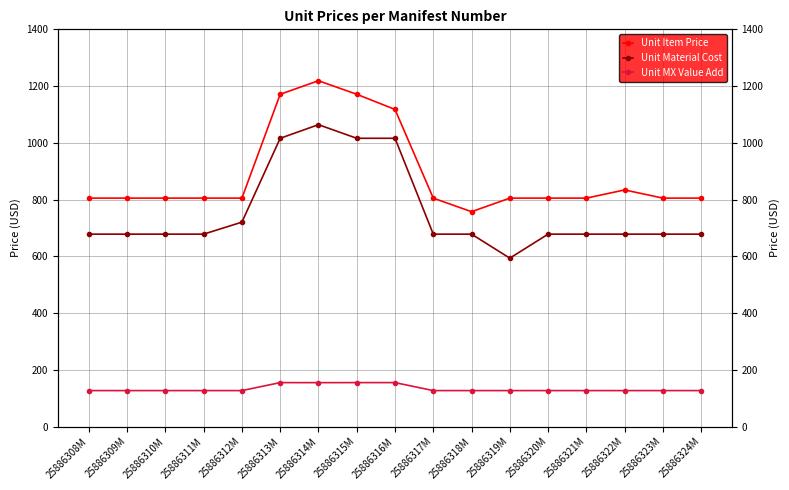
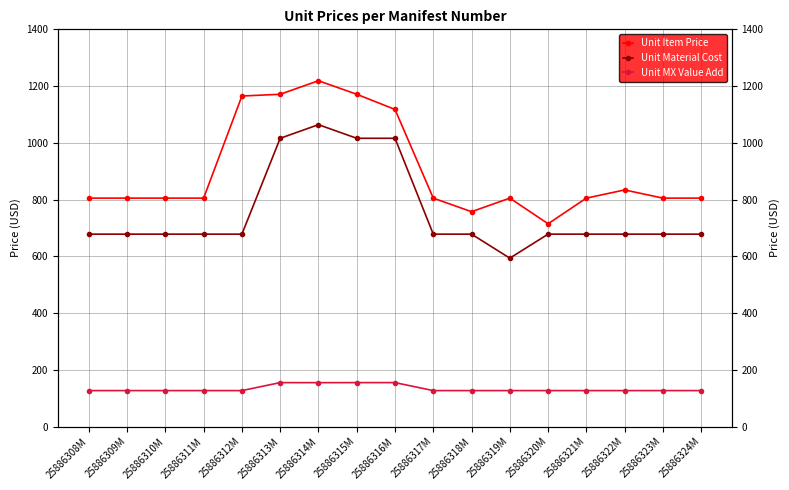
Unit Item Price, 25886312M: 810 -> 1170
Unit Material Cost, 25886312M: 720 -> 680
Unit Item Price, 25886320M: 810 -> 710
